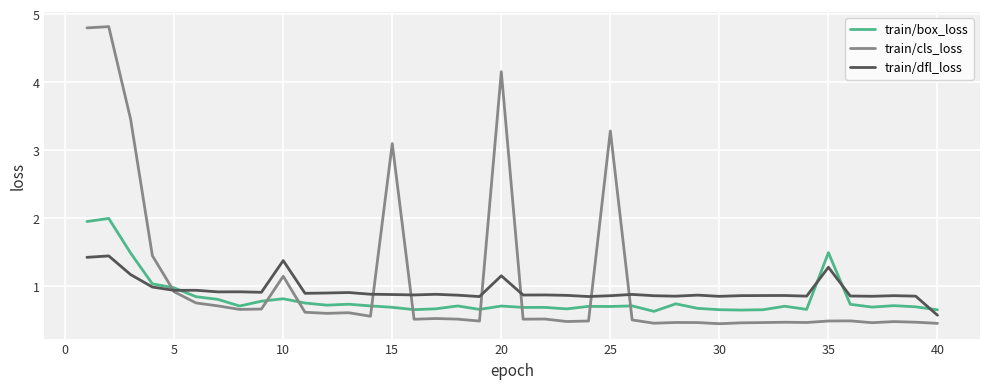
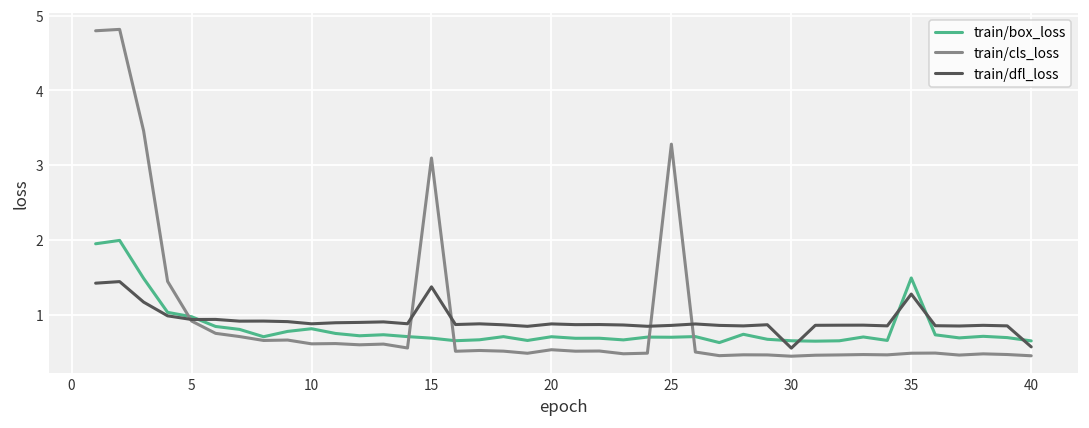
train/cls_loss, 10: 1.1 -> 0.6
train/dfl_loss, 10: 1.4 -> 0.9
train/dfl_loss, 15: 0.9 -> 1.4
train/cls_loss, 20: 4.2 -> 0.5
train/dfl_loss, 20: 1.1 -> 0.9
train/dfl_loss, 30: 0.8 -> 0.6
